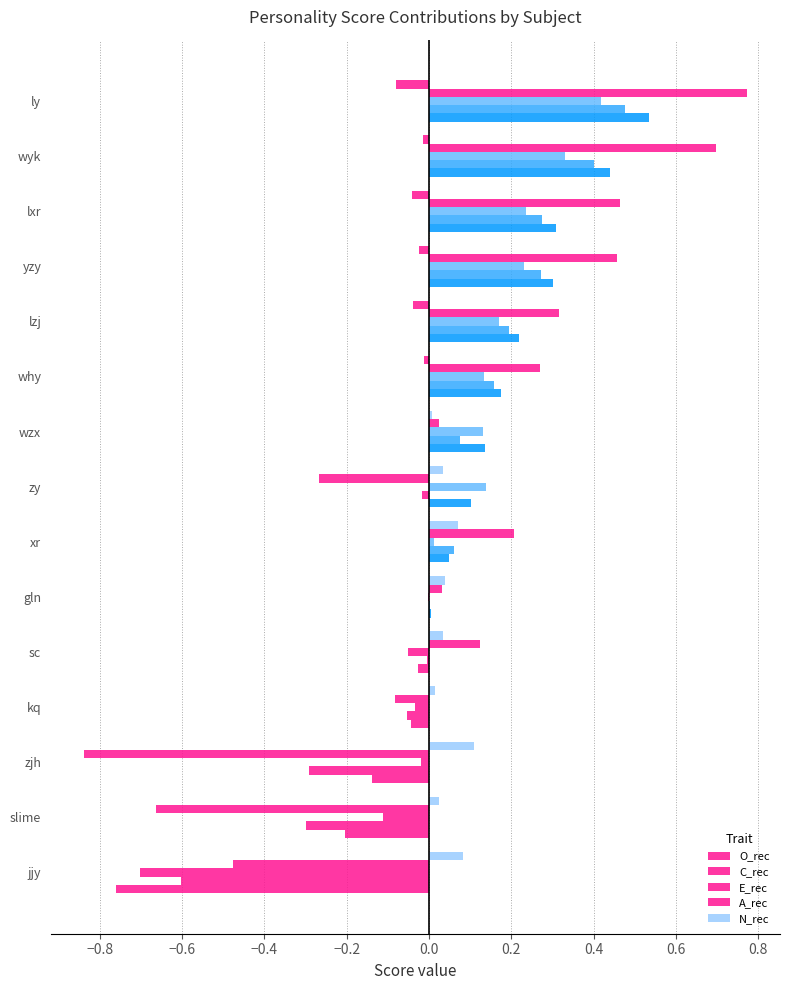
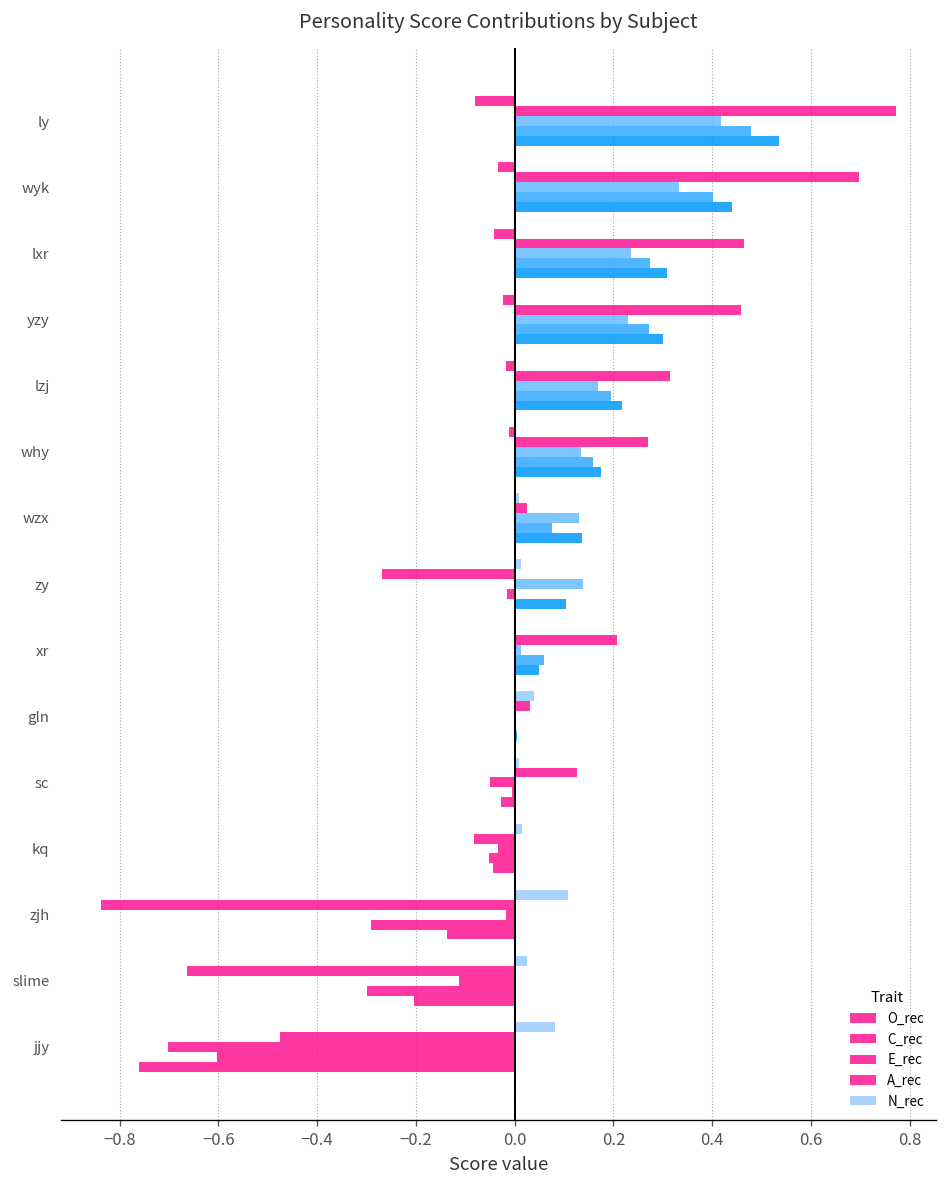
N_rec, wyk: -0.01 -> -0.03
N_rec, lzj: -0.04 -> -0.02
N_rec, zy: 0.03 -> 0.01
N_rec, xr: 0.07 -> 0.00
N_rec, sc: 0.03 -> 0.01
